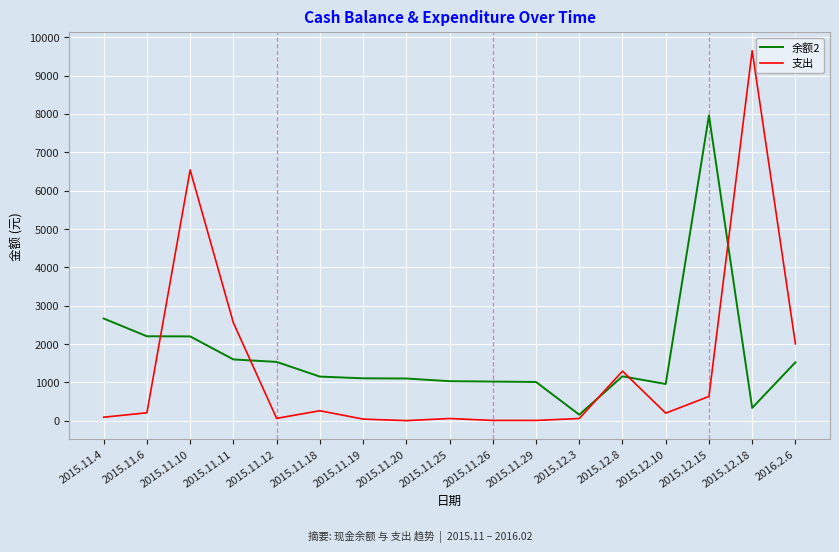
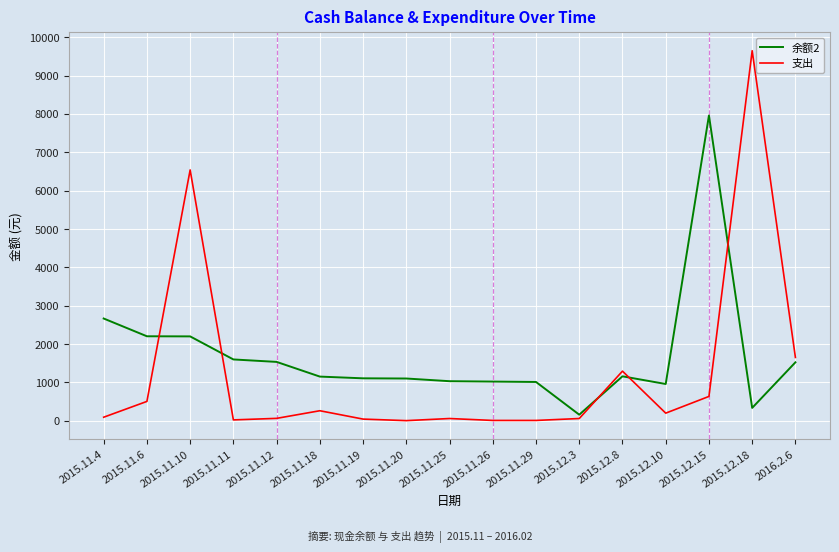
支出, 2015.11.6: 200 -> 500
支出, 2015.11.11: 2600 -> 0
支出, 2016.2.6: 2000 -> 1700
